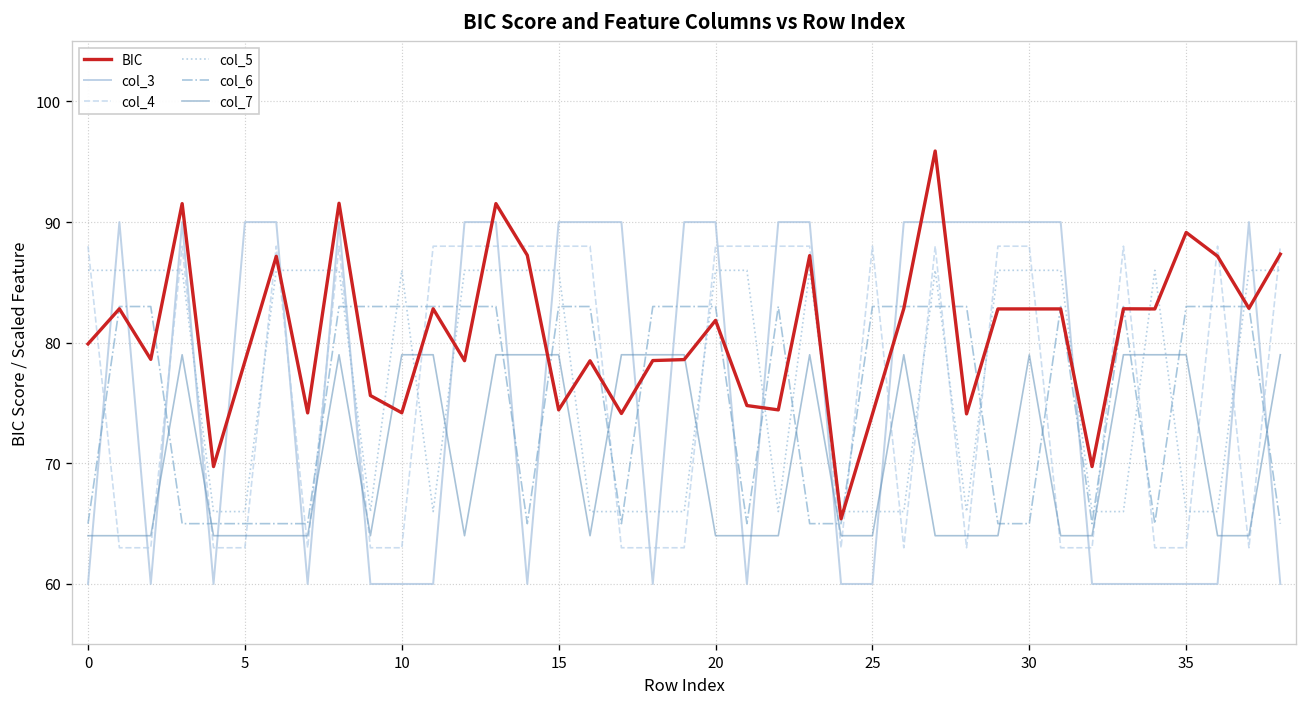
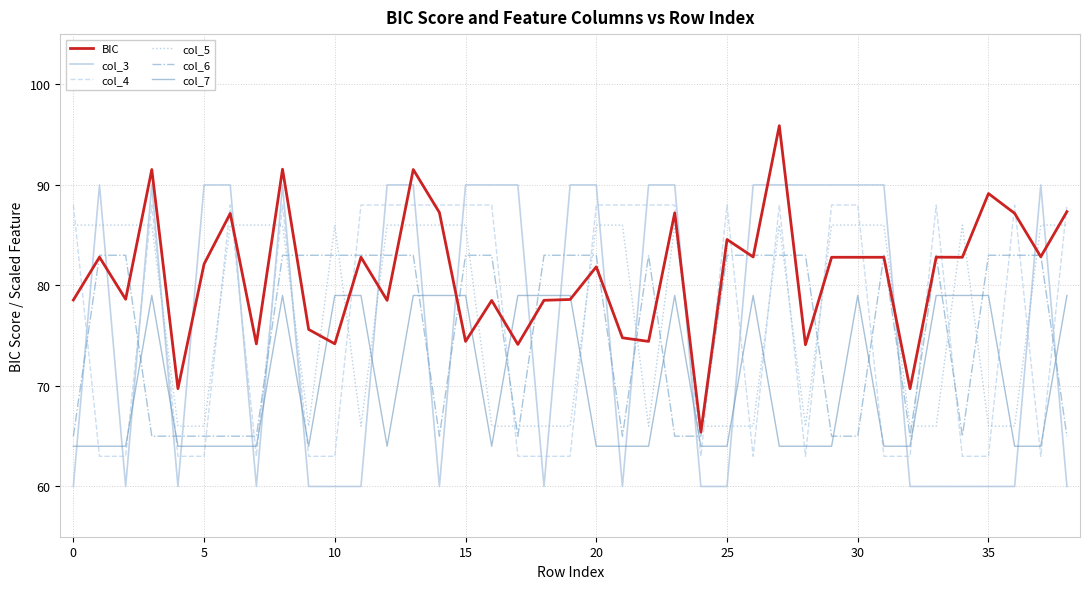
BIC, 0: 79.9 -> 78.6
BIC, 5: 78.5 -> 82.1
BIC, 25: 74.1 -> 84.6
